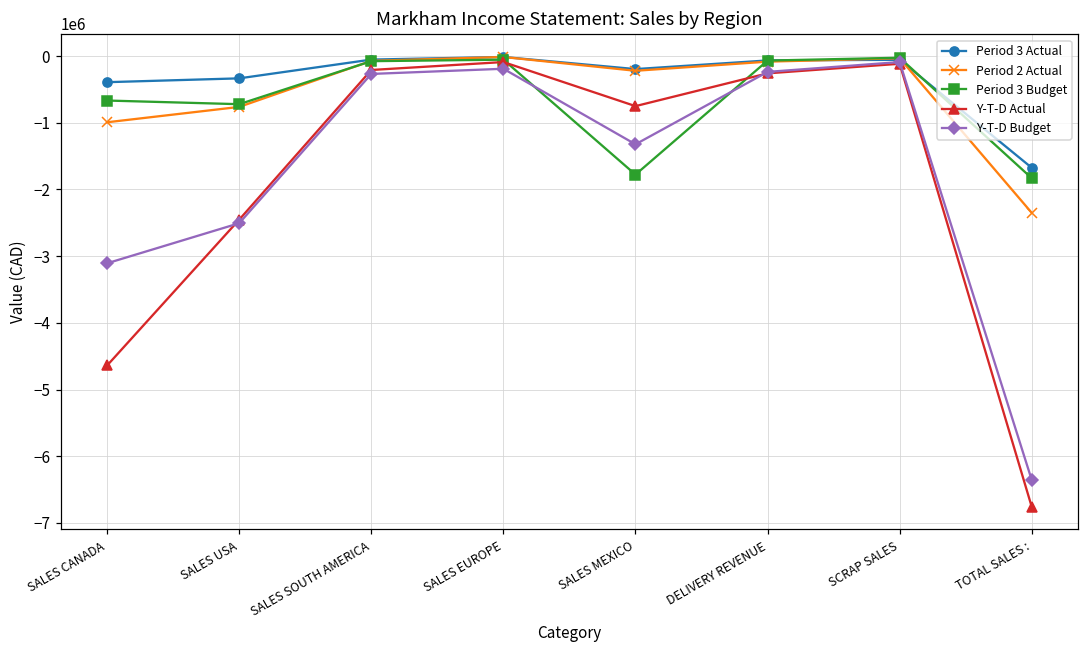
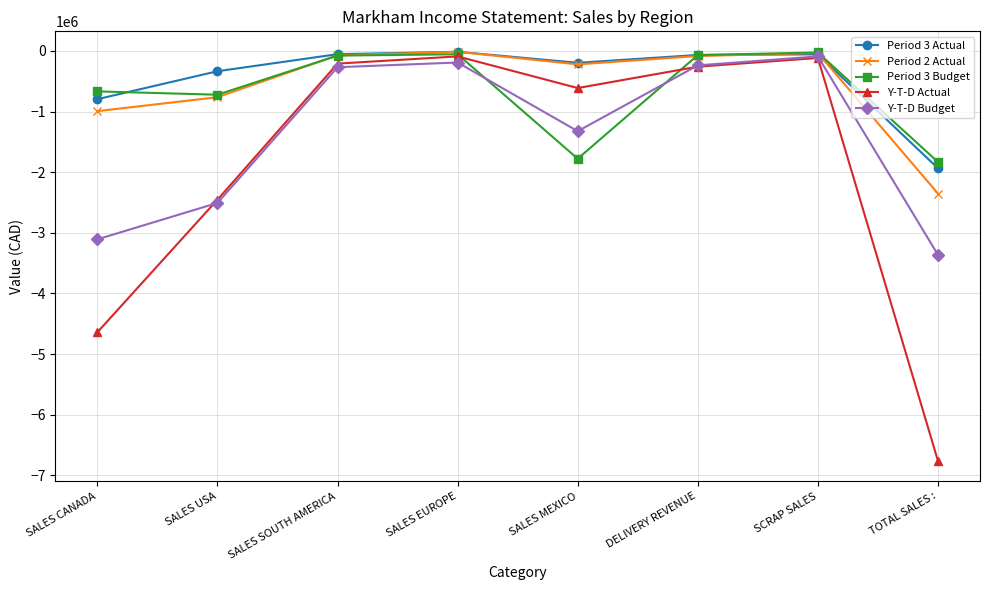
Period 3 Actual, SALES CANADA: -400000 -> -800000
Y-T-D Actual, SALES MEXICO: -800000 -> -600000
Period 3 Actual, TOTAL SALES :: -1700000 -> -1900000
Y-T-D Budget, TOTAL SALES :: -6400000 -> -3400000
